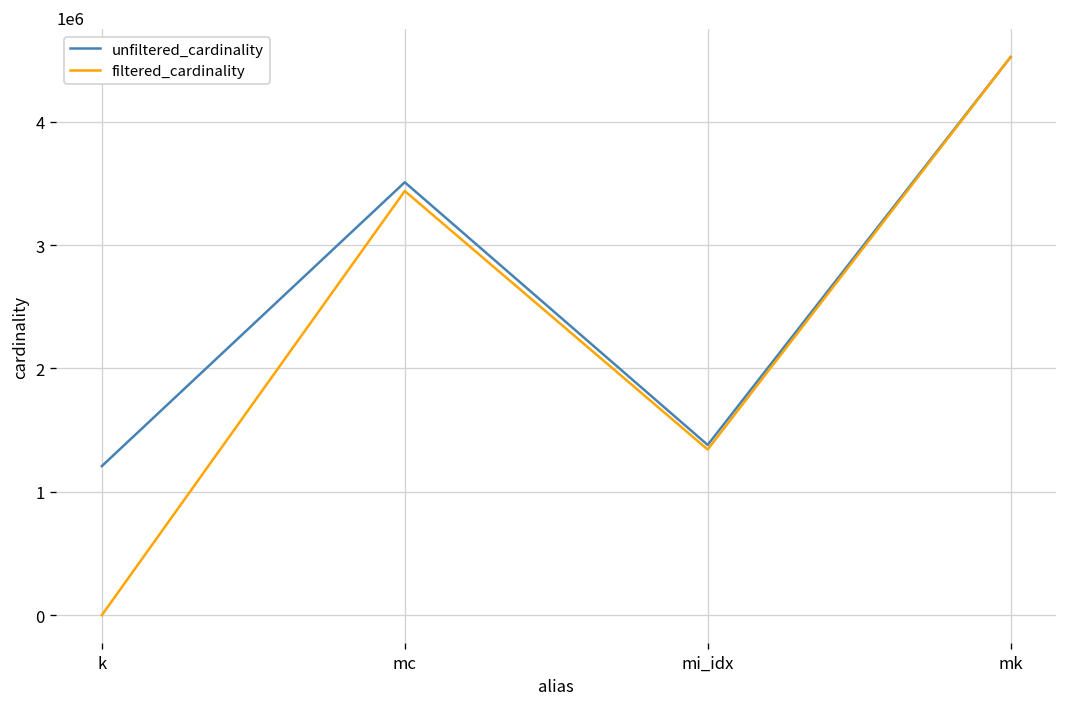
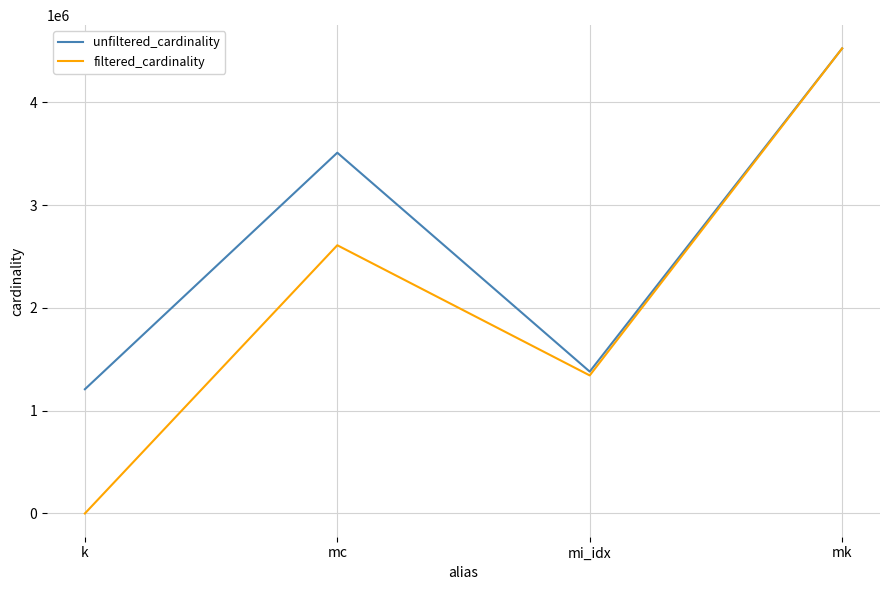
filtered_cardinality, mc: 3440000 -> 2610000
